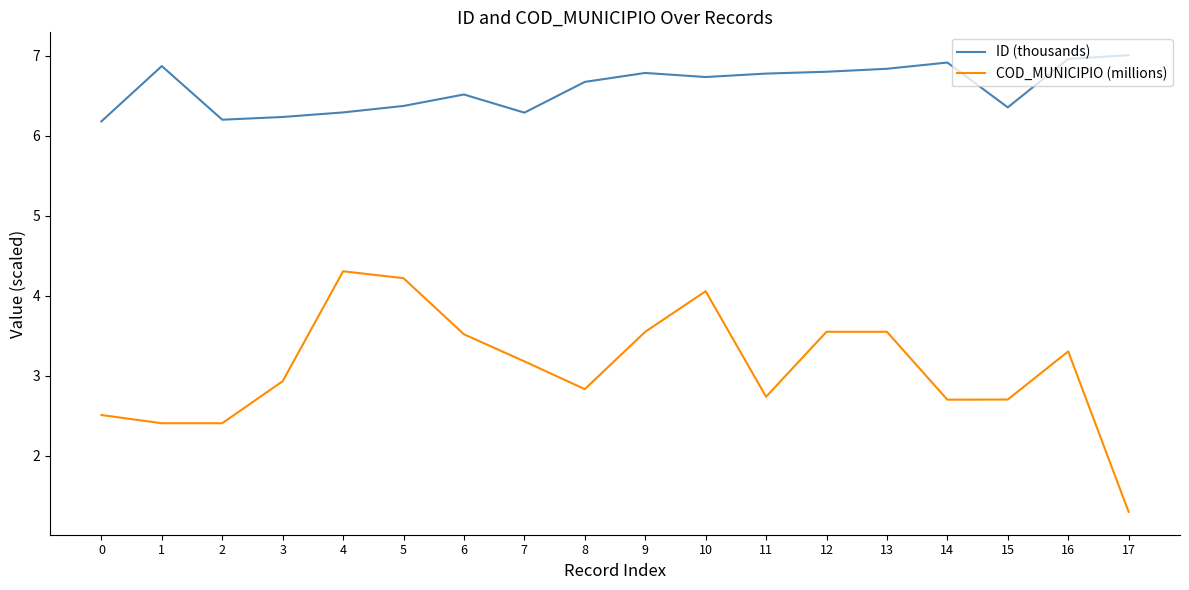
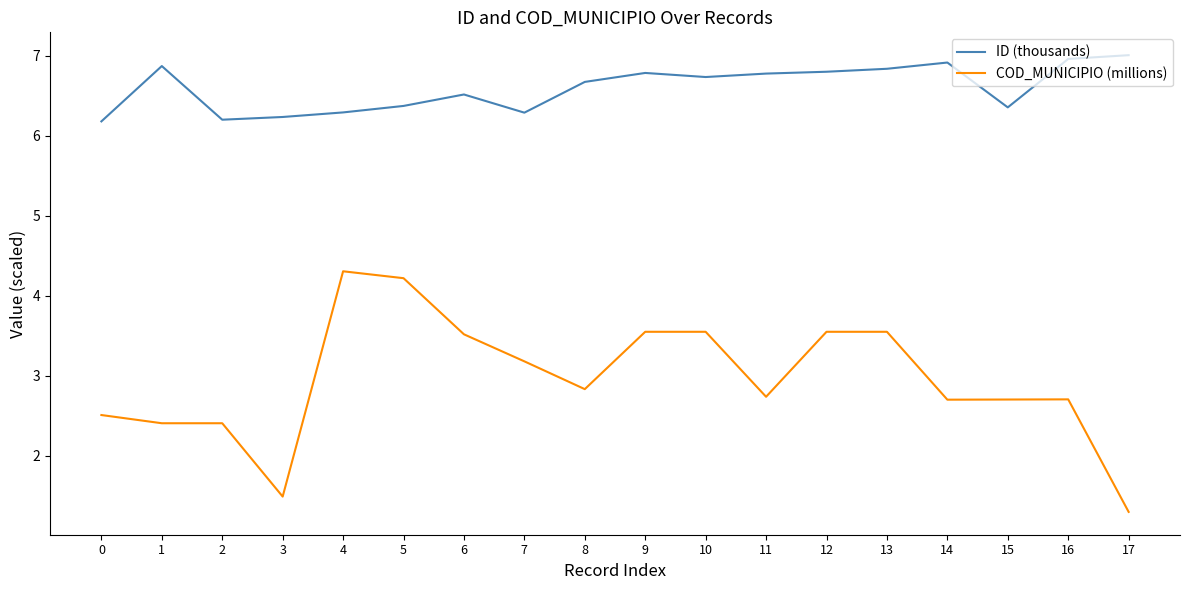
COD_MUNICIPIO (millions), 3: 2.9 -> 1.5
COD_MUNICIPIO (millions), 10: 4.1 -> 3.6
COD_MUNICIPIO (millions), 16: 3.3 -> 2.7
